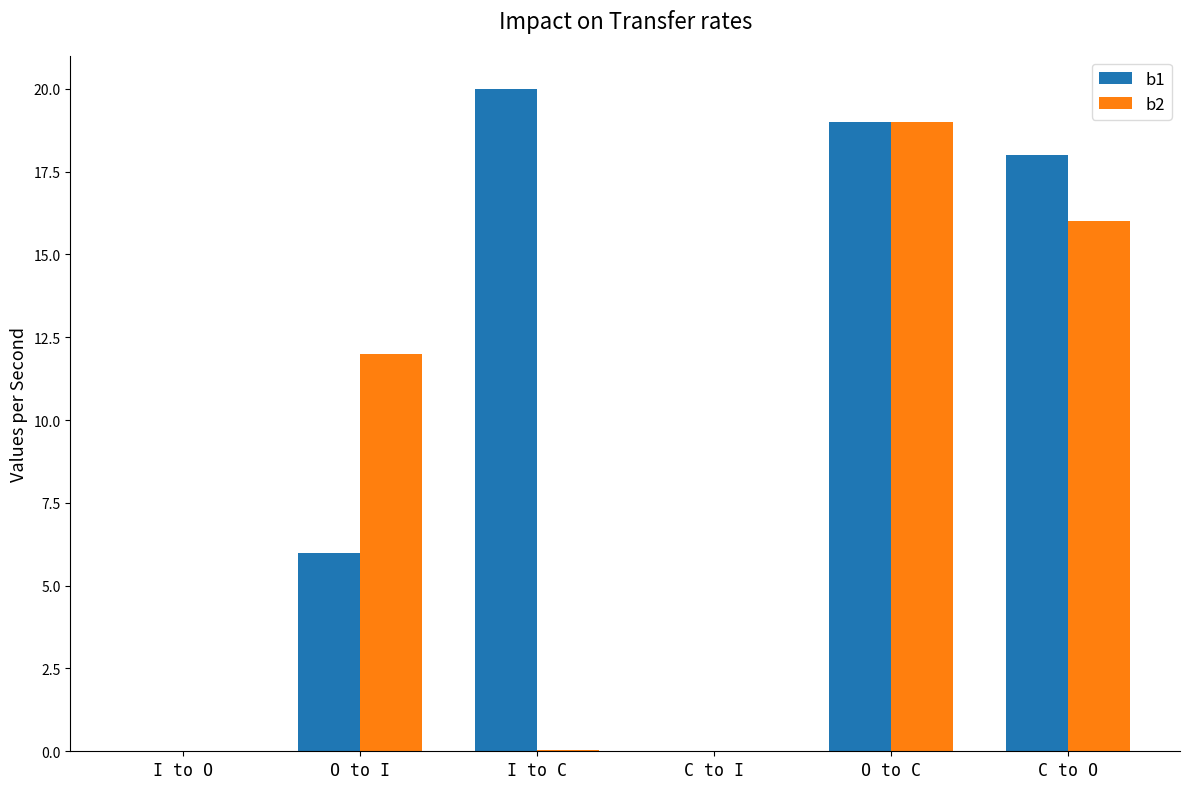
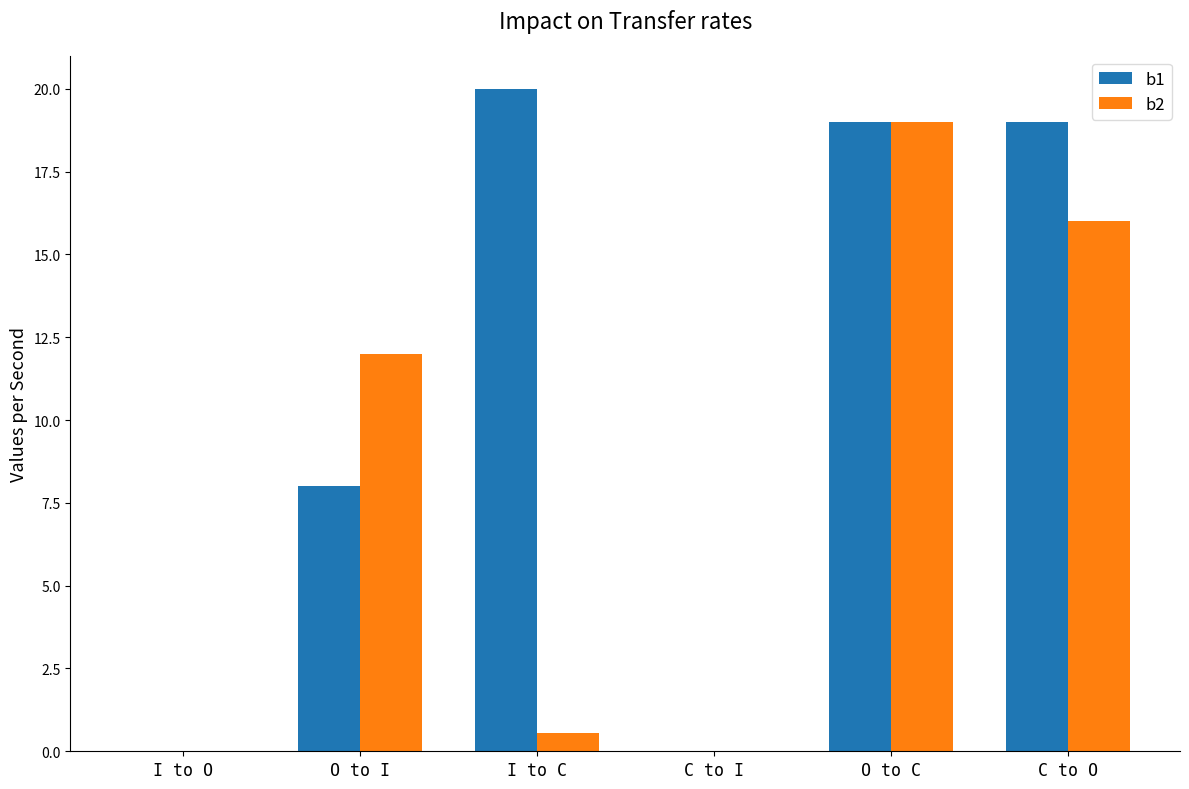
b1, O to I: 6 -> 8
b2, I to C: 0.1 -> 0.6
b1, C to O: 18 -> 19
